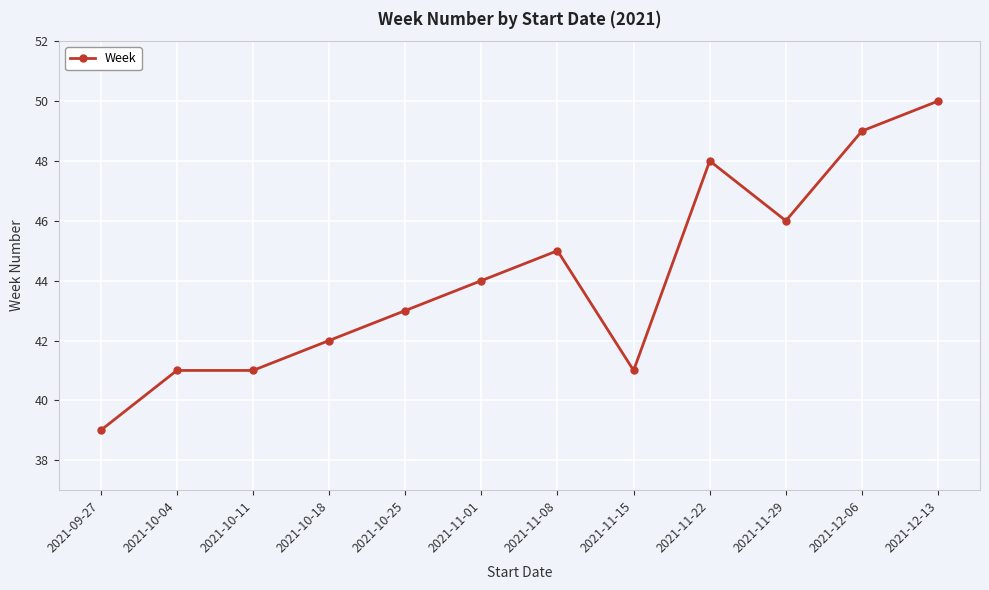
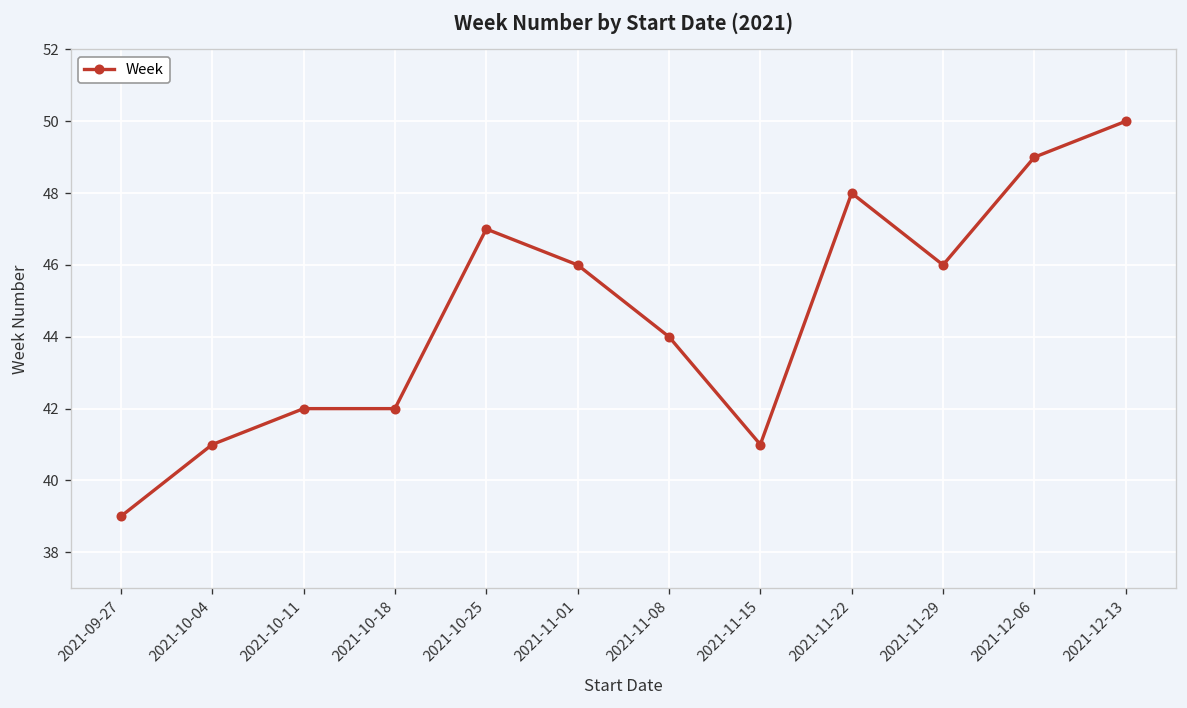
2021-10-11: 41 -> 42
2021-10-25: 43 -> 47
2021-11-01: 44 -> 46
2021-11-08: 45 -> 44
